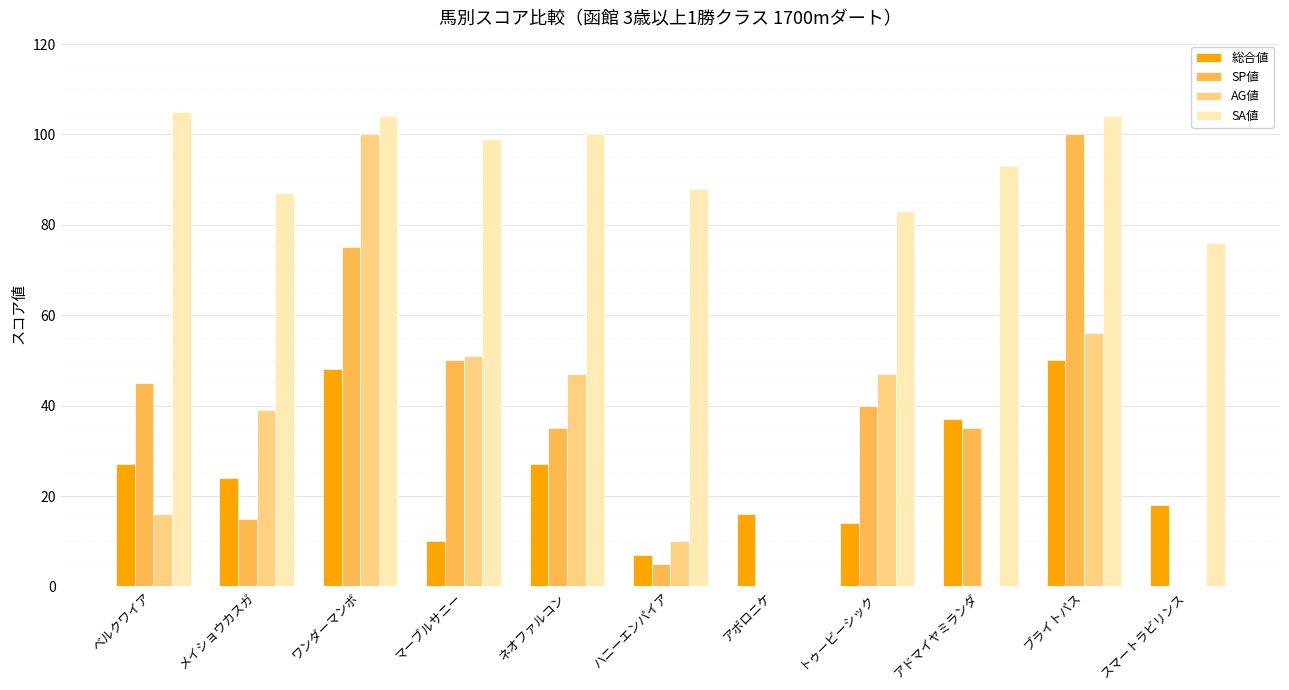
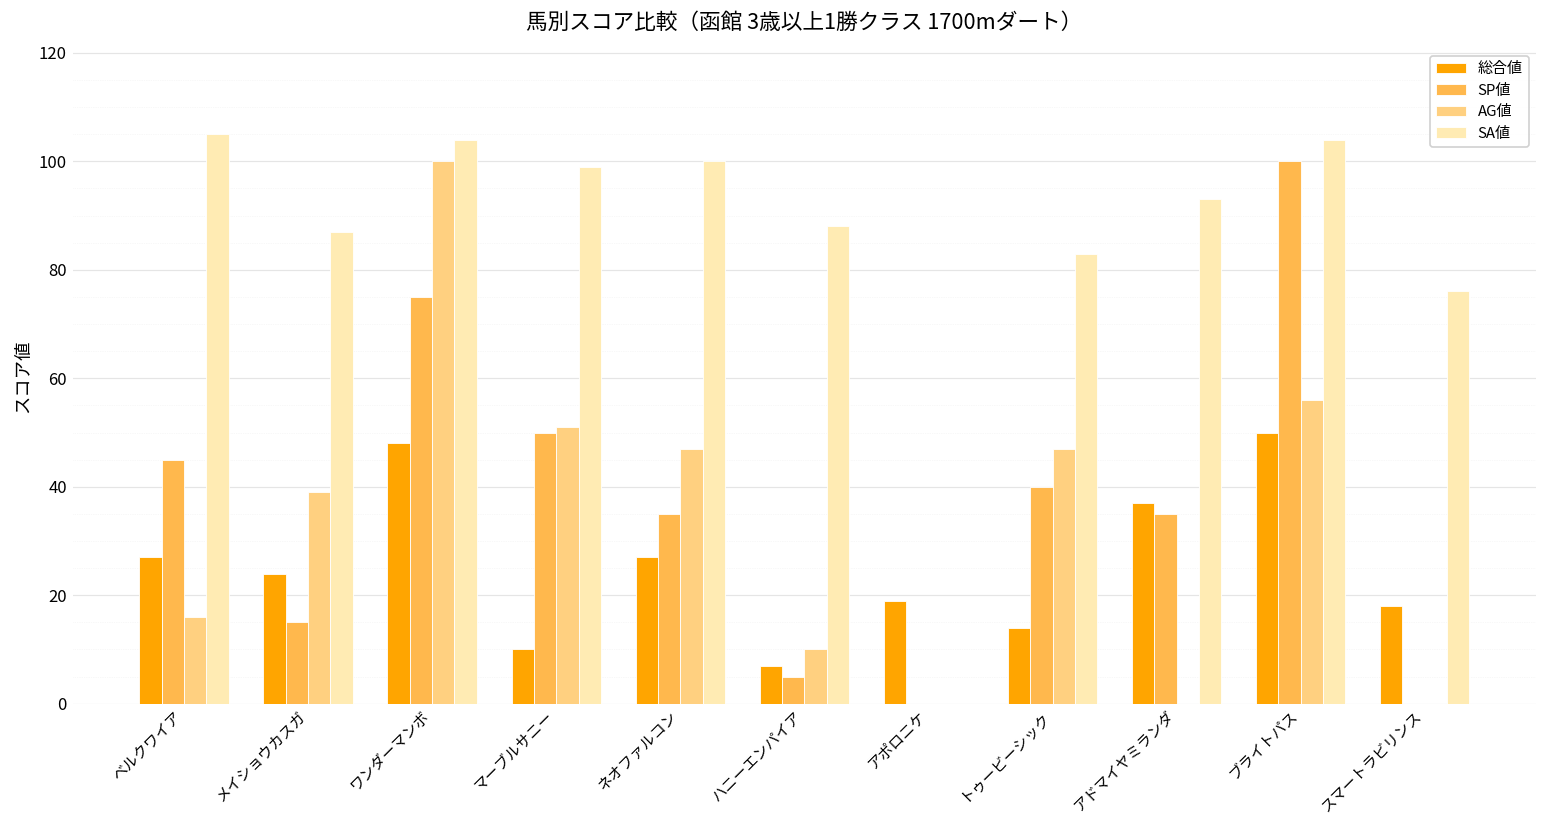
総合値, アポロニケ: 16 -> 19
